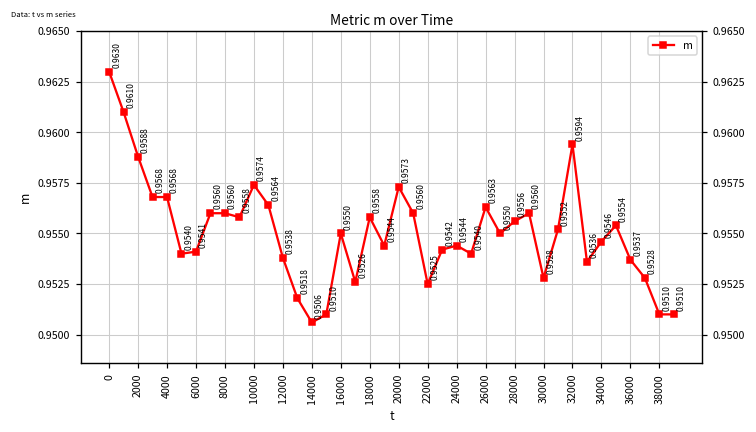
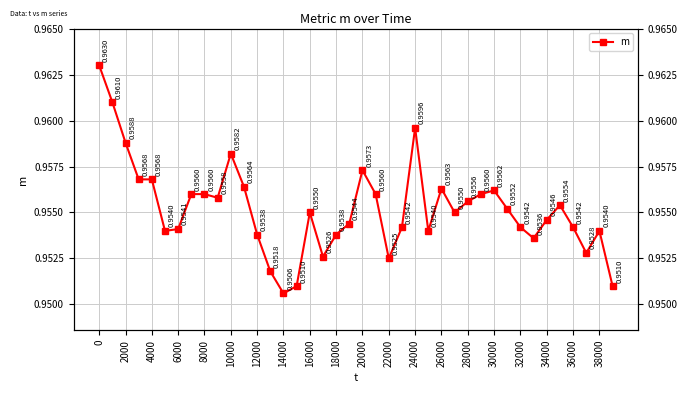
10000: 0.9574 -> 0.9582
18000: 0.9558 -> 0.9538
24000: 0.9544 -> 0.9596
30000: 0.9528 -> 0.9562
32000: 0.9594 -> 0.9542
36000: 0.9537 -> 0.9542
38000: 0.9510 -> 0.9540
